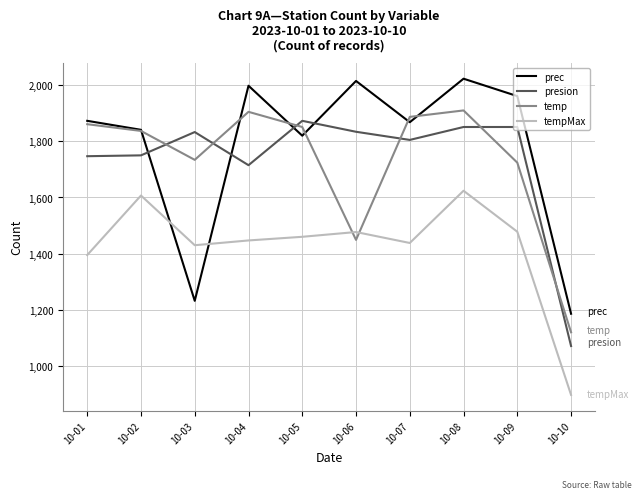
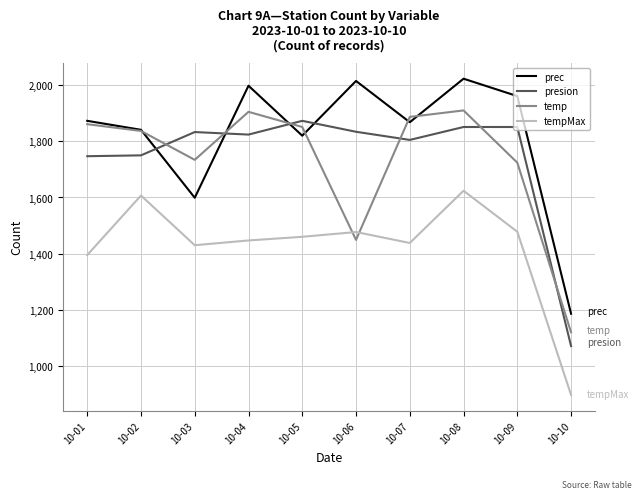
prec, 10-03: 1,230 -> 1,600
presion, 10-04: 1,720 -> 1,820
